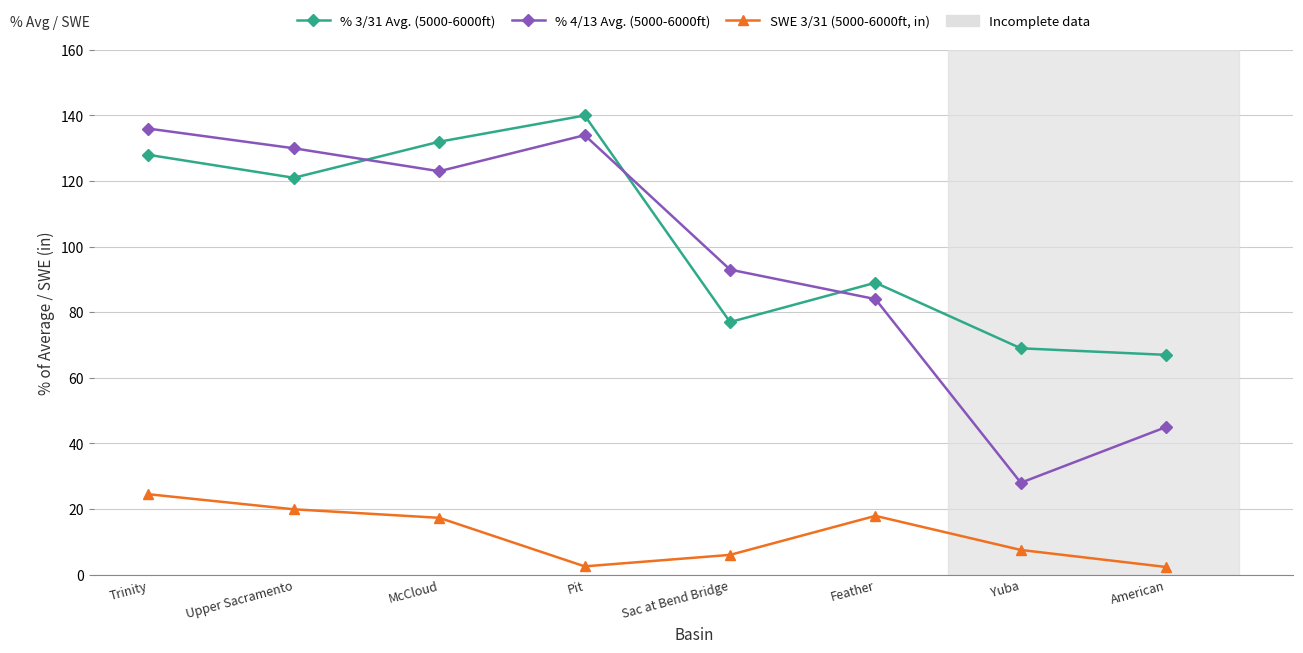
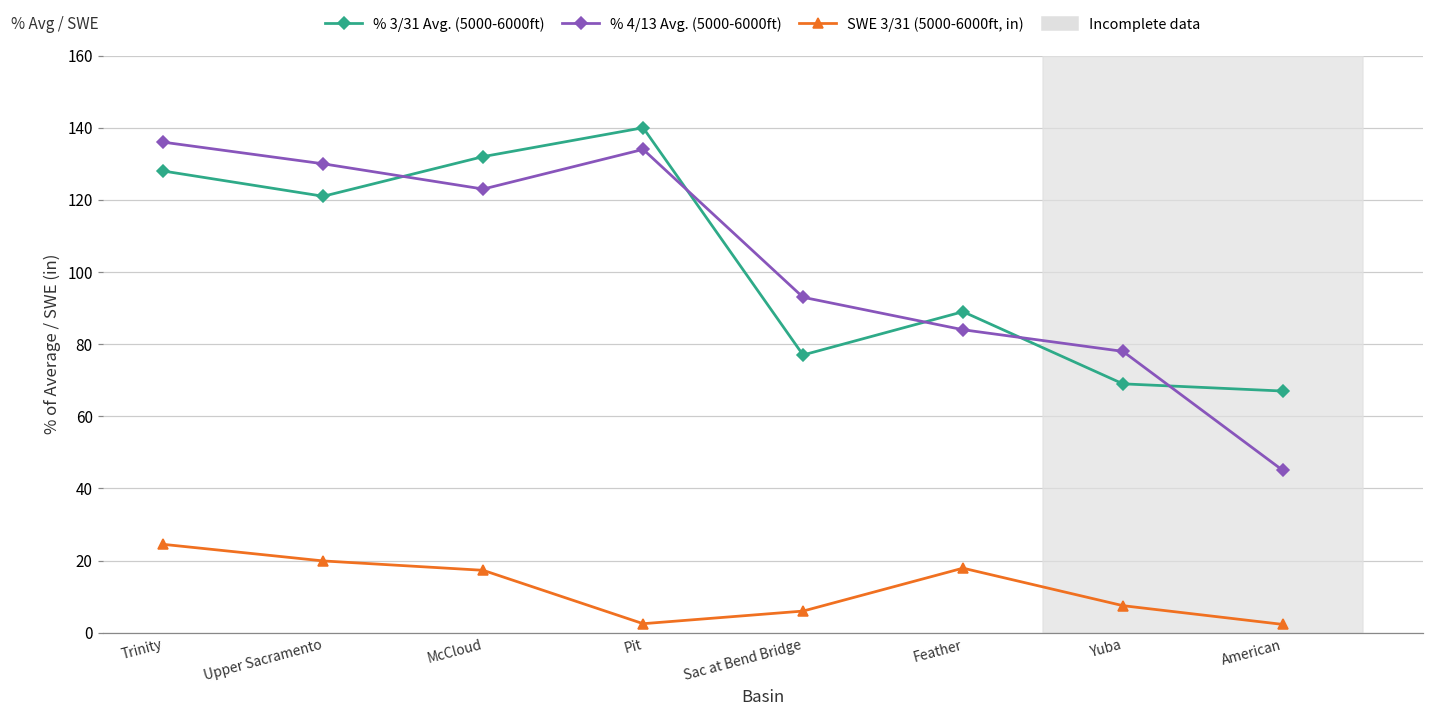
% 4/13 Avg. (5000-6000ft), Yuba: 28 -> 78
